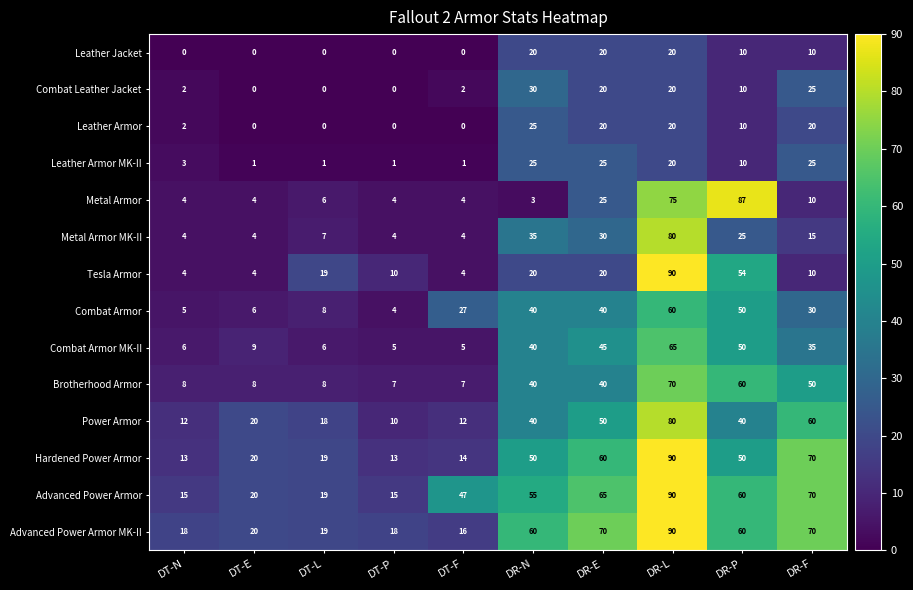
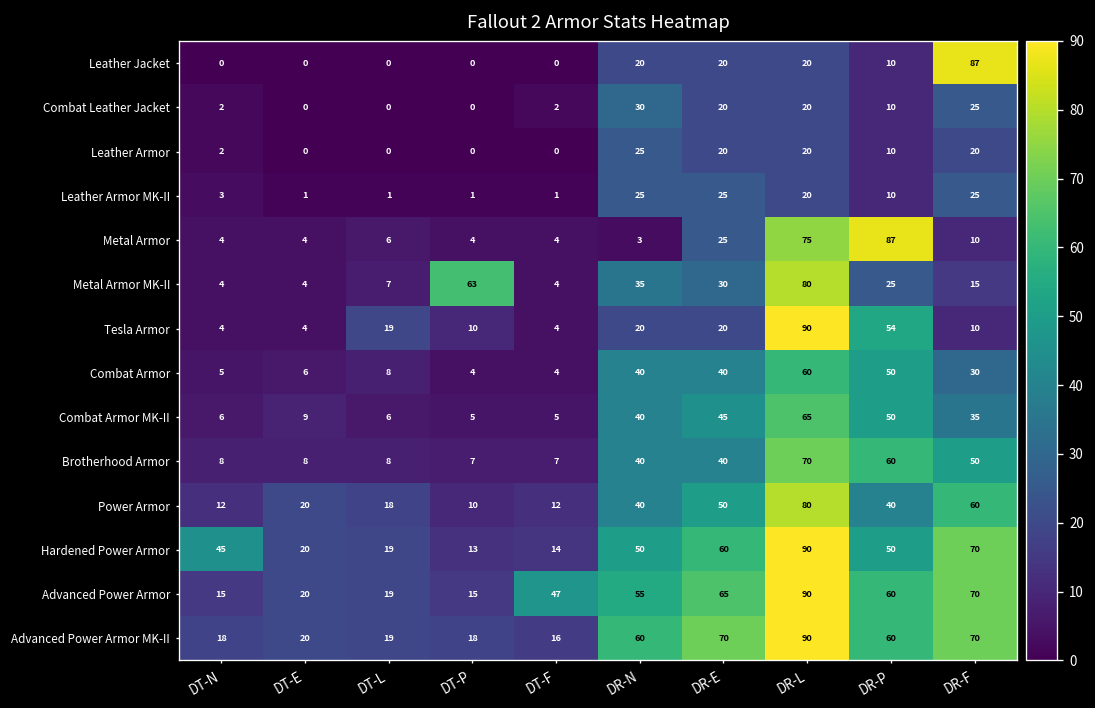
Leather Jacket, DR-F: 10 -> 87
Metal Armor MK-II, DT-P: 4 -> 63
Combat Armor, DT-F: 27 -> 4
Hardened Power Armor, DT-N: 13 -> 45
